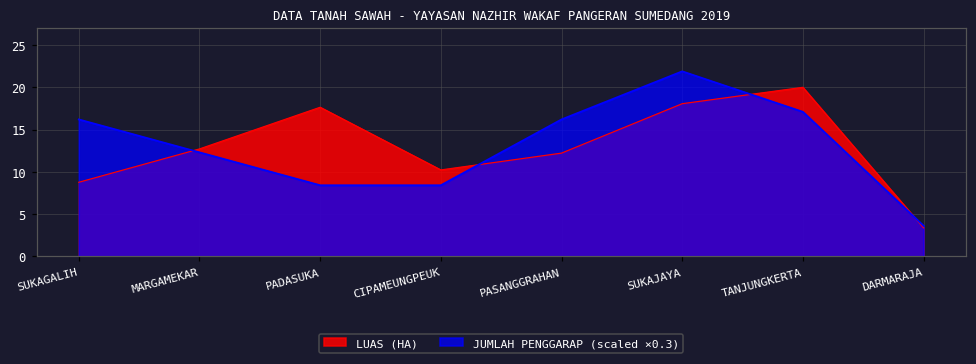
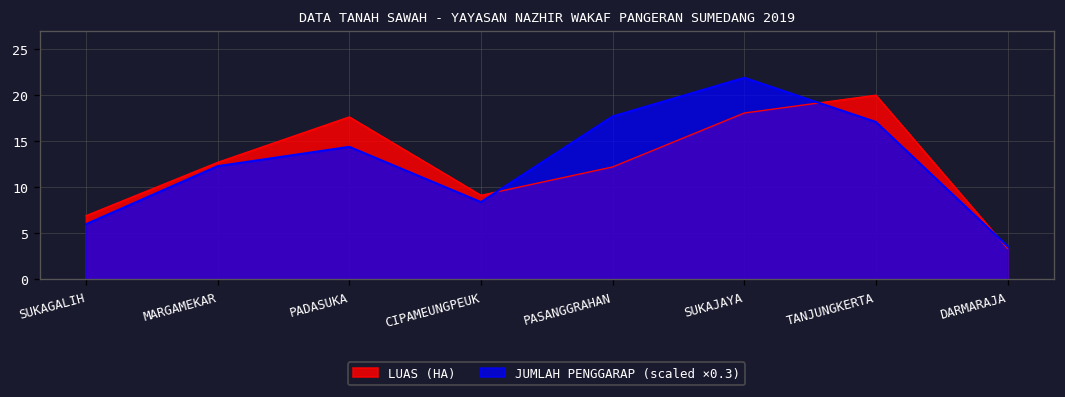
LUAS (HA), SUKAGALIH: 9 -> 7
JUMLAH PENGGARAP (scaled ×0.3), SUKAGALIH: 16 -> 6
JUMLAH PENGGARAP (scaled ×0.3), PADASUKA: 8 -> 14
LUAS (HA), CIPAMEUNGPEUK: 10 -> 9
JUMLAH PENGGARAP (scaled ×0.3), PASANGGRAHAN: 16 -> 18
